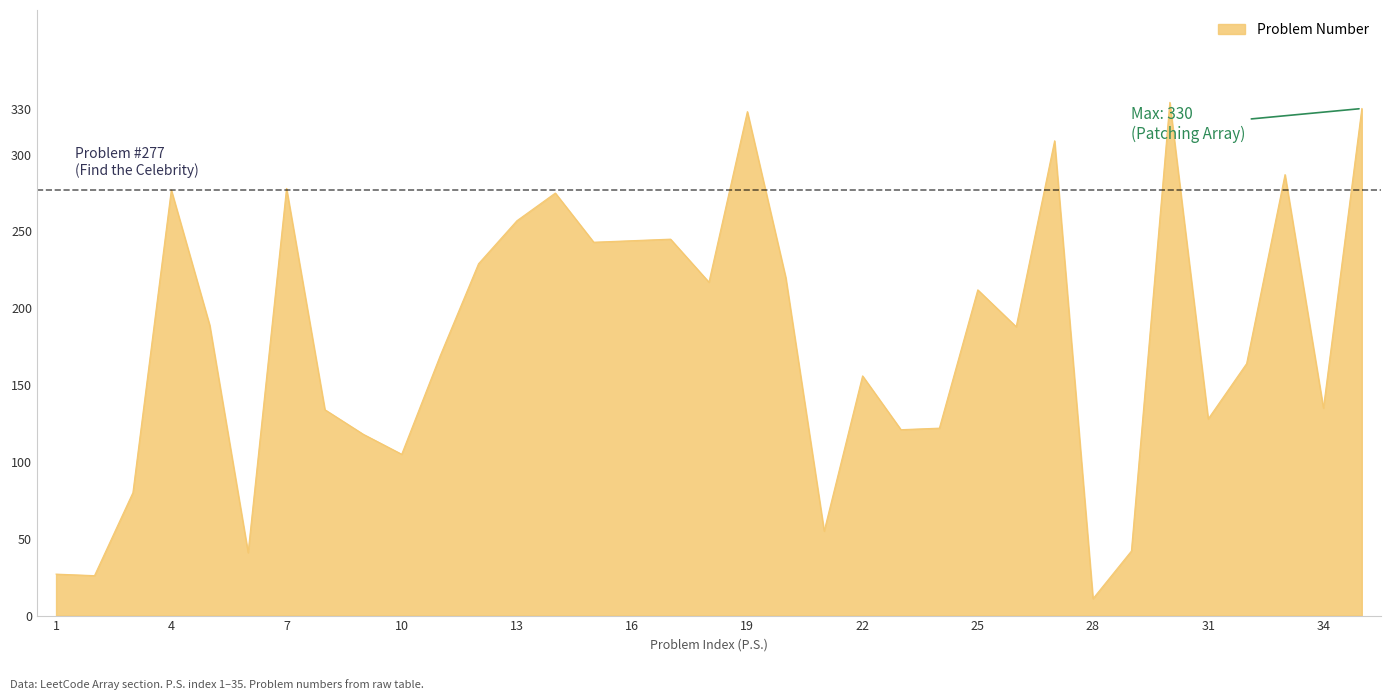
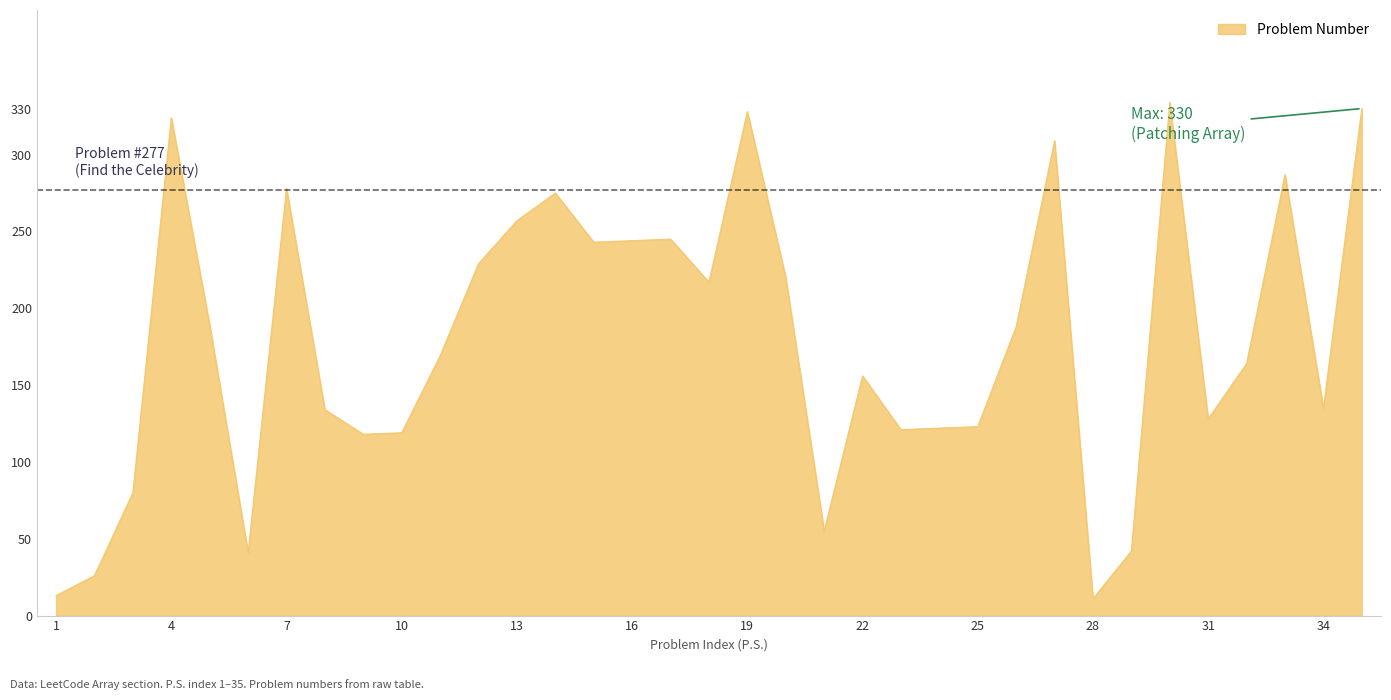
1: 27 -> 13
4: 277 -> 324
10: 105 -> 119
25: 212 -> 123
